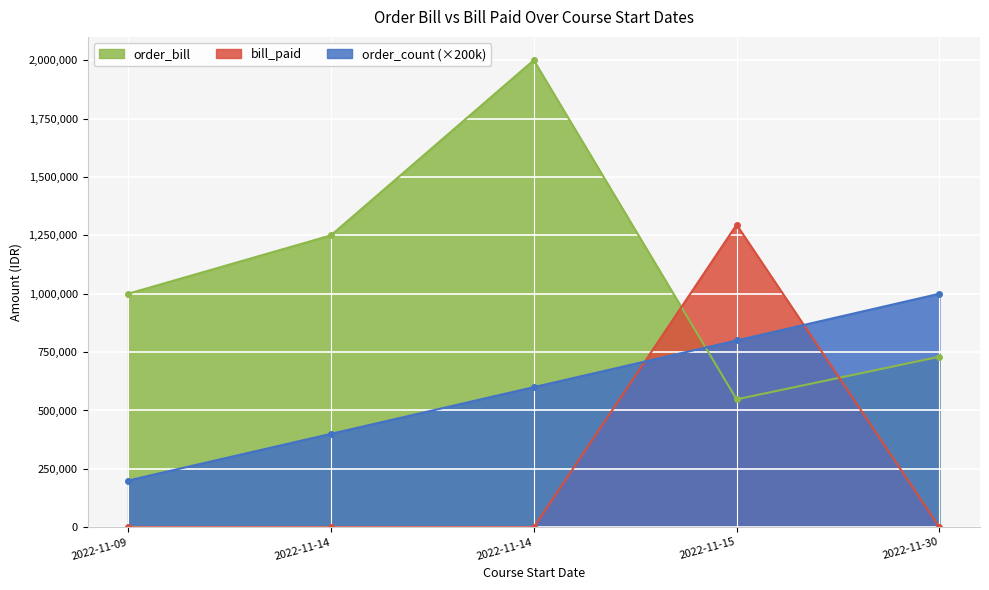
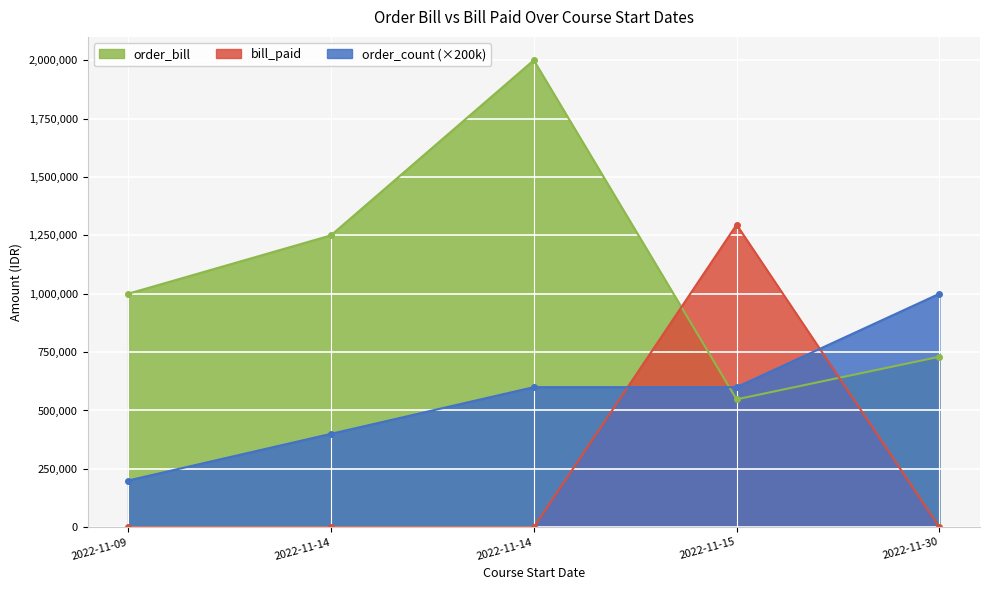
order_count (×200k), 2022-11-15: 800,000 -> 600,000
